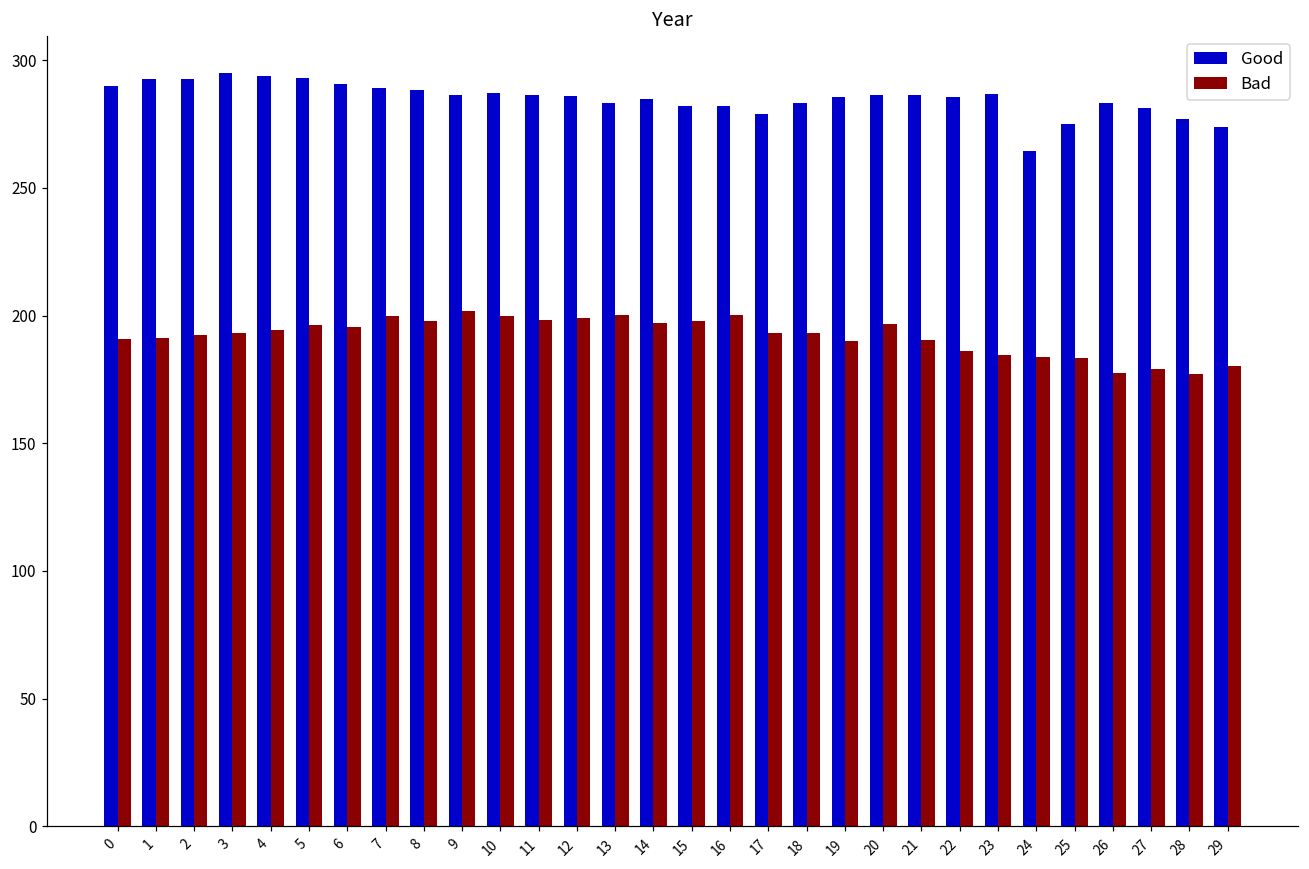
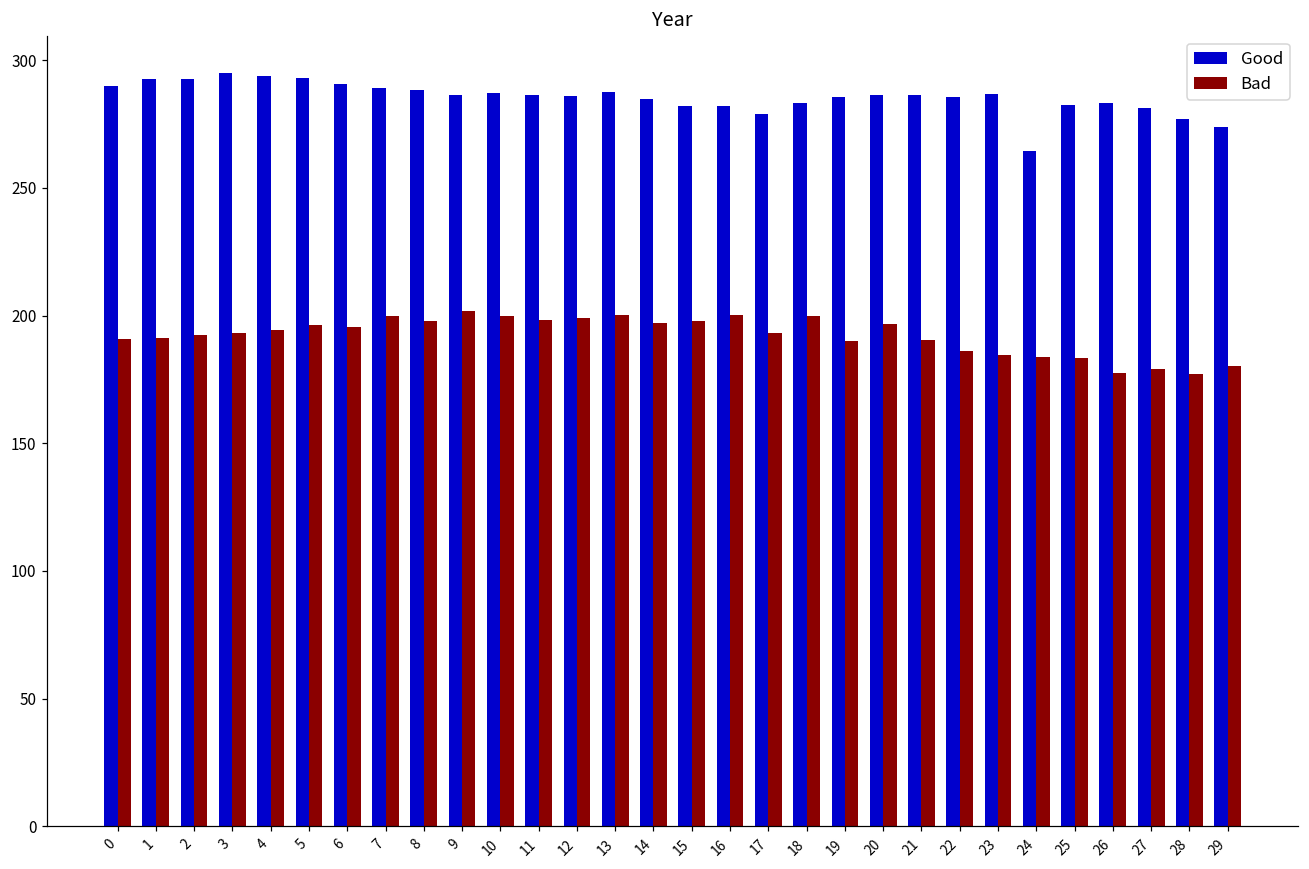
Good, 13: 283 -> 288
Bad, 18: 193 -> 200
Good, 25: 275 -> 283
